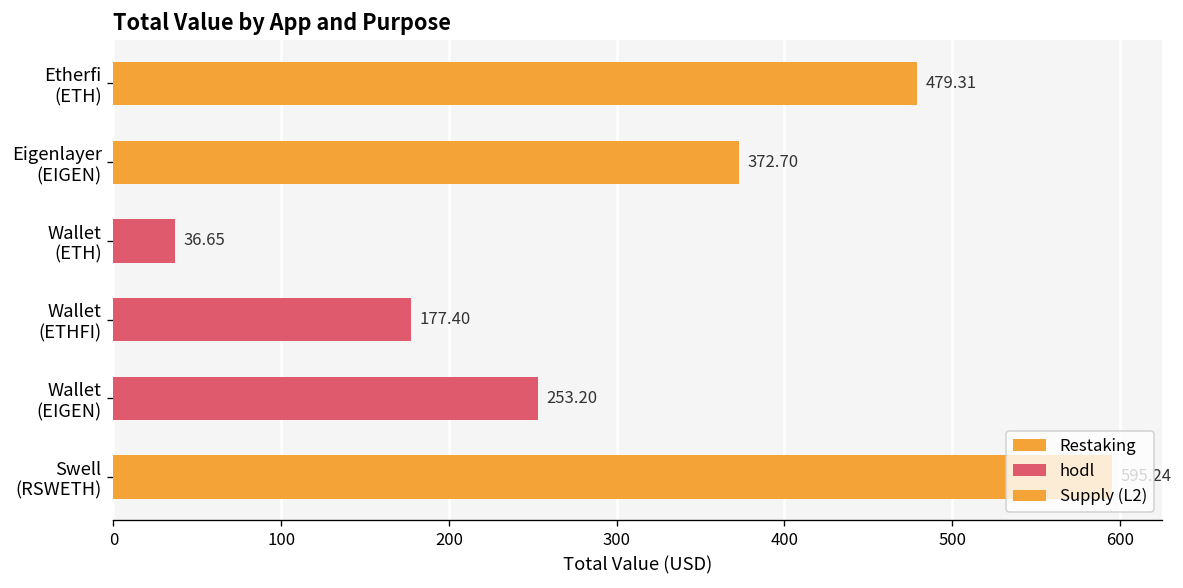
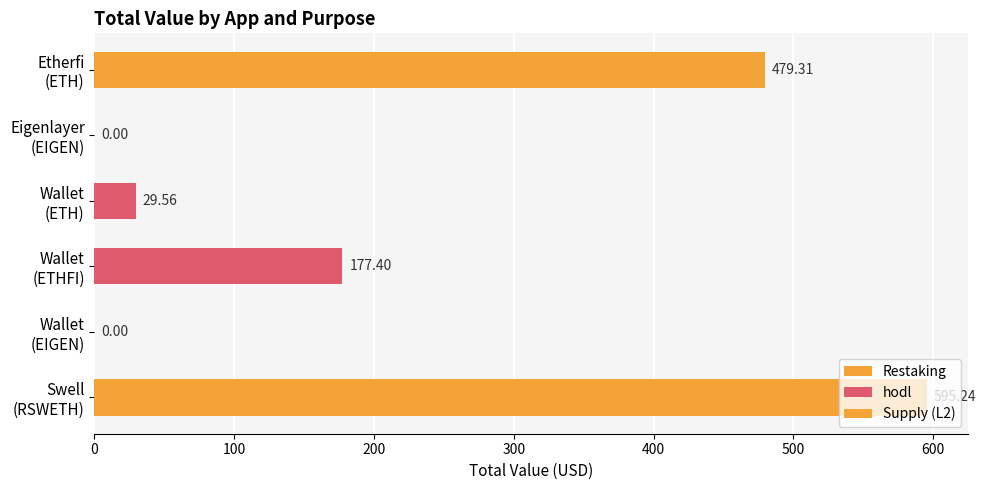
Eigenlayer (EIGEN): 372.70 -> 0.00
Wallet (ETH): 36.65 -> 29.56
Wallet (EIGEN): 253.20 -> 0.00
